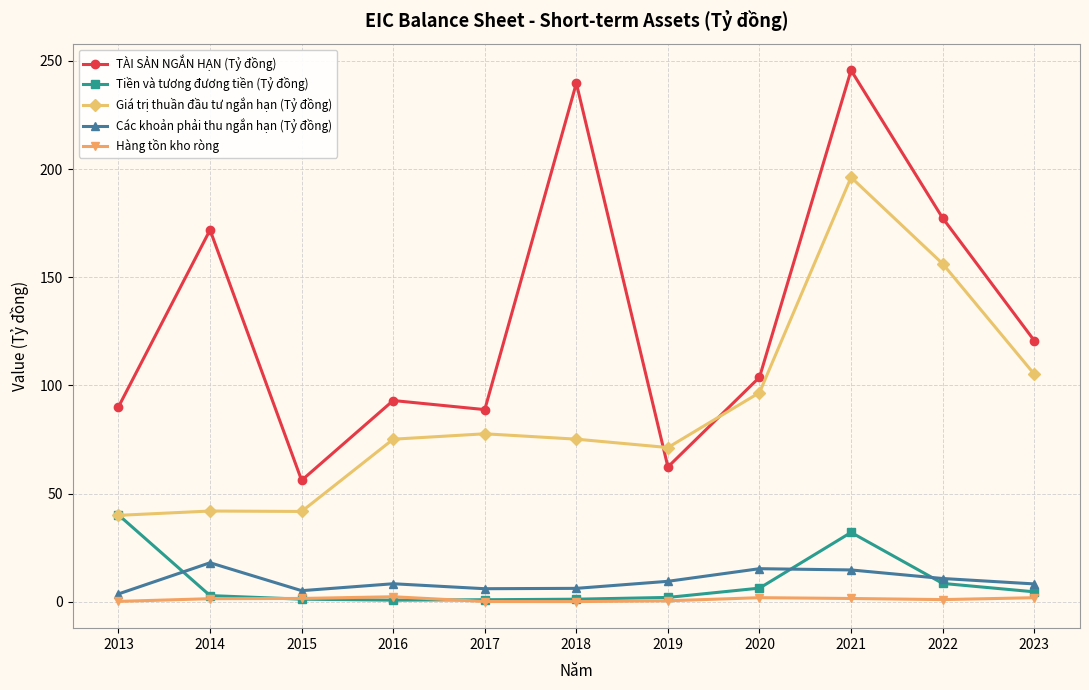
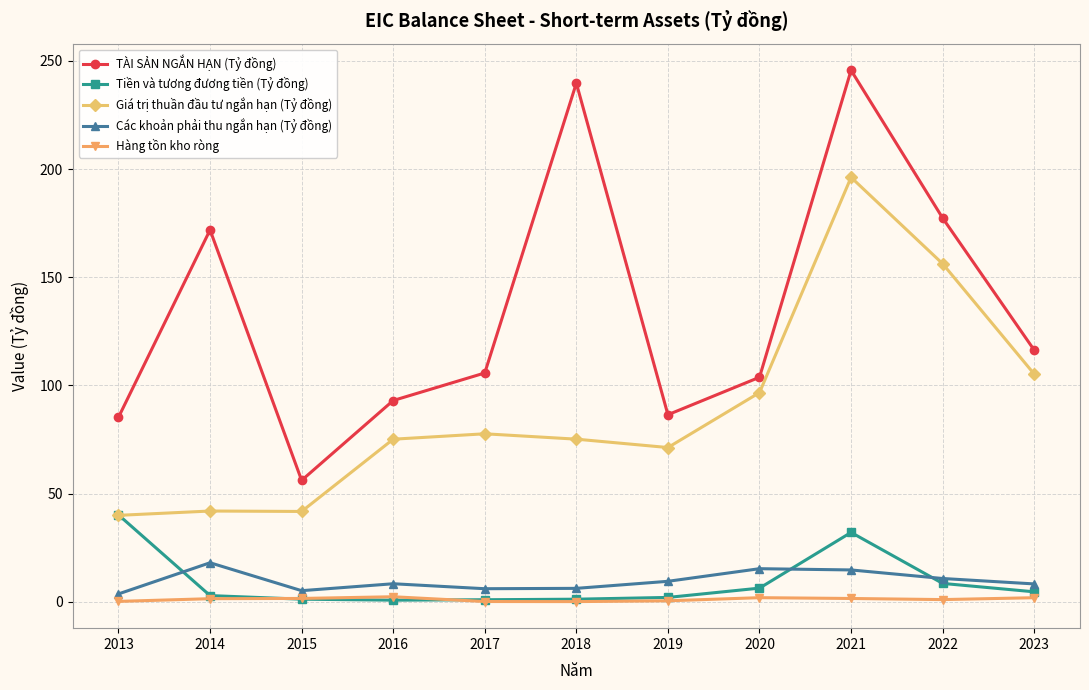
TÀI SẢN NGẮN HẠN (Tỷ đồng), 2013: 90 -> 85
TÀI SẢN NGẮN HẠN (Tỷ đồng), 2017: 89 -> 106
TÀI SẢN NGẮN HẠN (Tỷ đồng), 2019: 62 -> 86
TÀI SẢN NGẮN HẠN (Tỷ đồng), 2023: 121 -> 116
